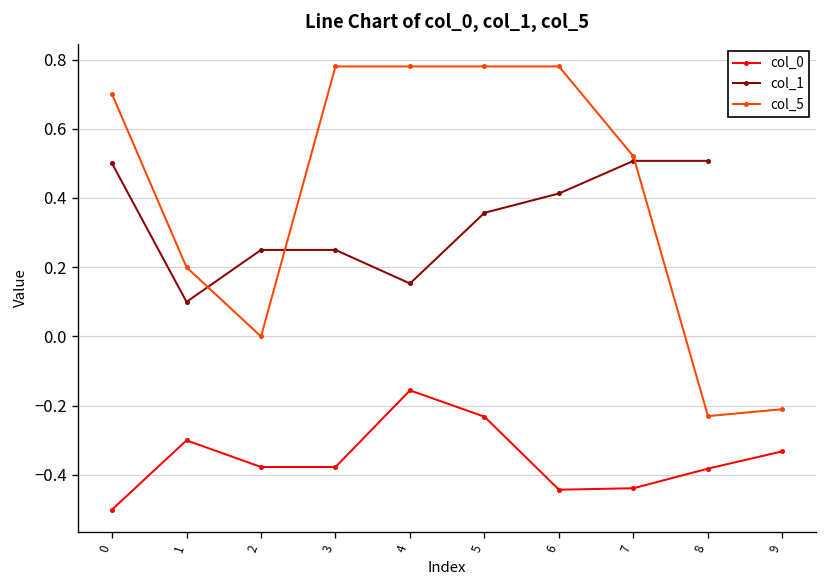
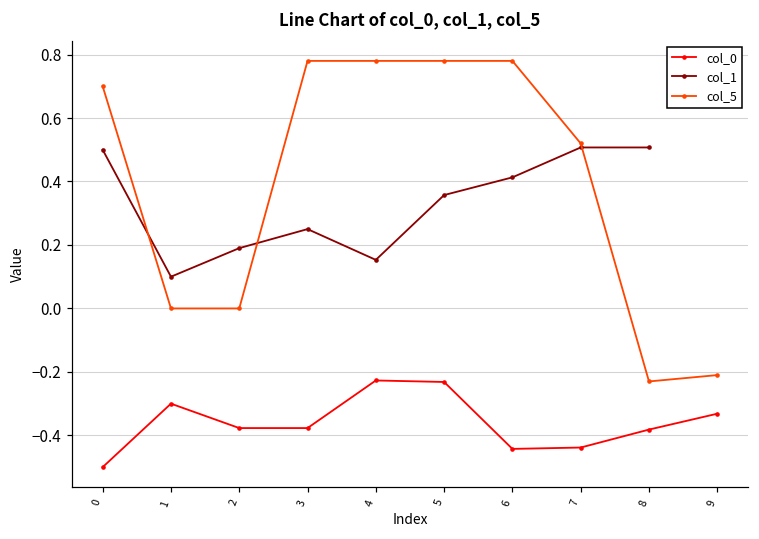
col_5, 1: 0.2 -> 0.0
col_1, 2: 0.25 -> 0.19
col_0, 4: -0.16 -> -0.23
